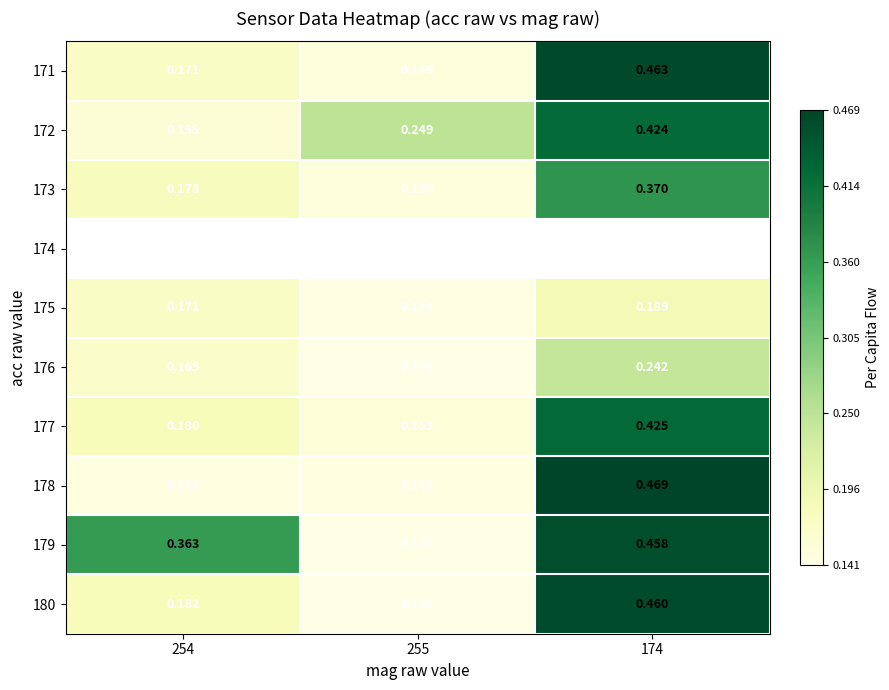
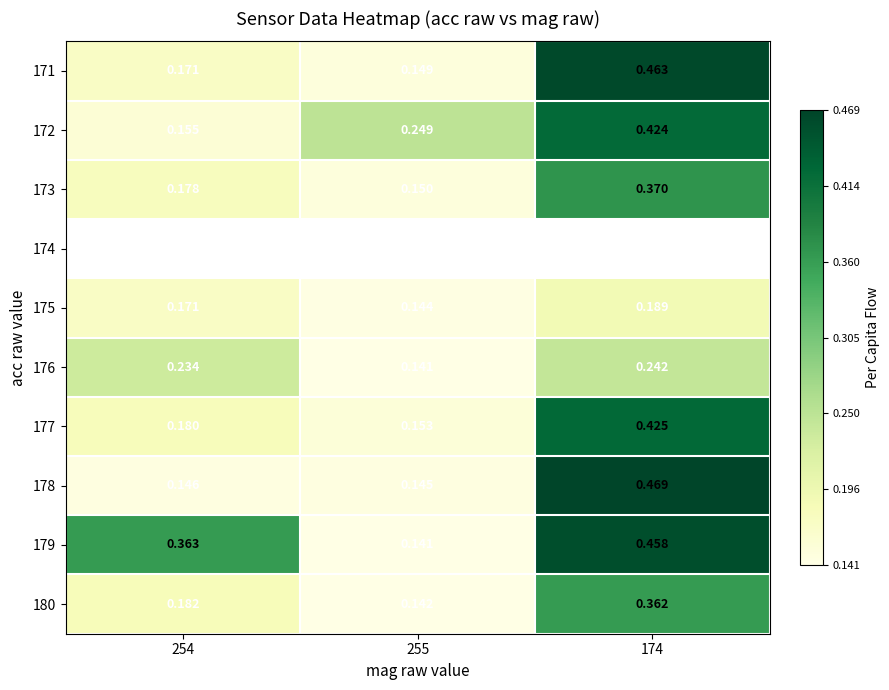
176, 254: 0.165 -> 0.234
180, 174: 0.460 -> 0.362
